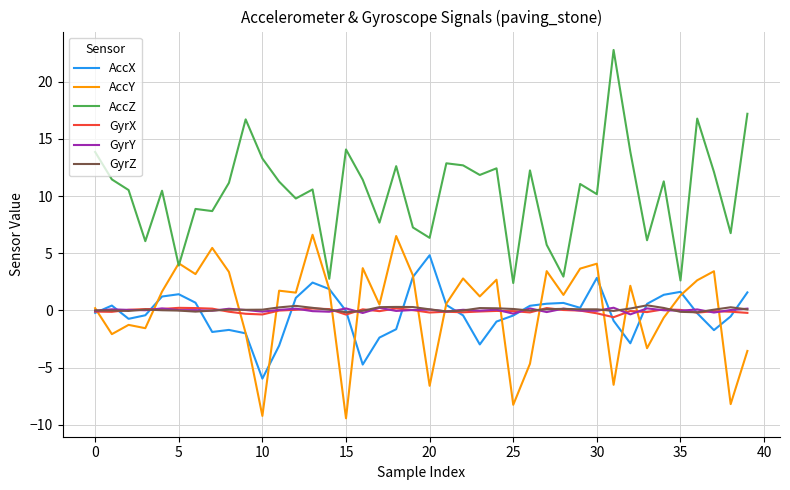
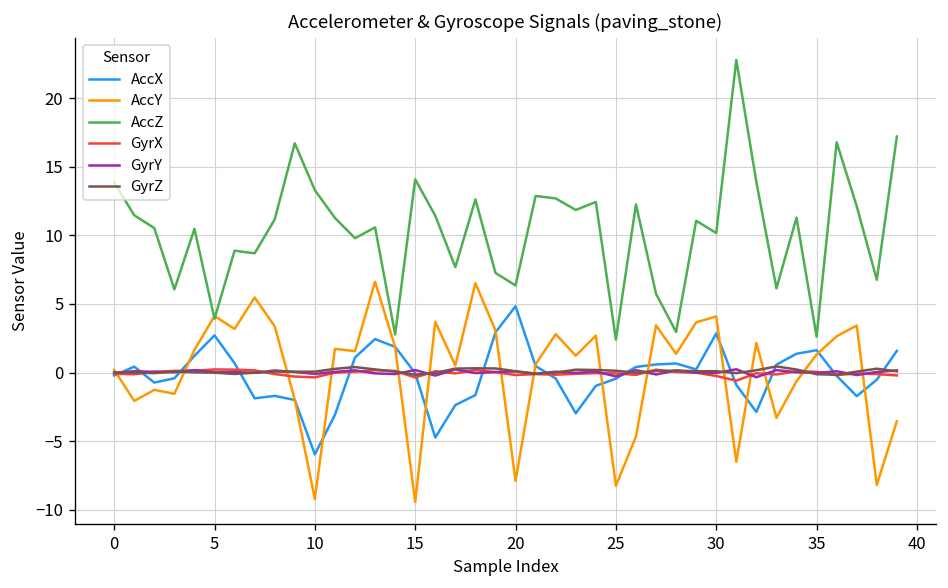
AccX, 5: 1.4 -> 2.7
AccY, 20: -6.6 -> -7.9
